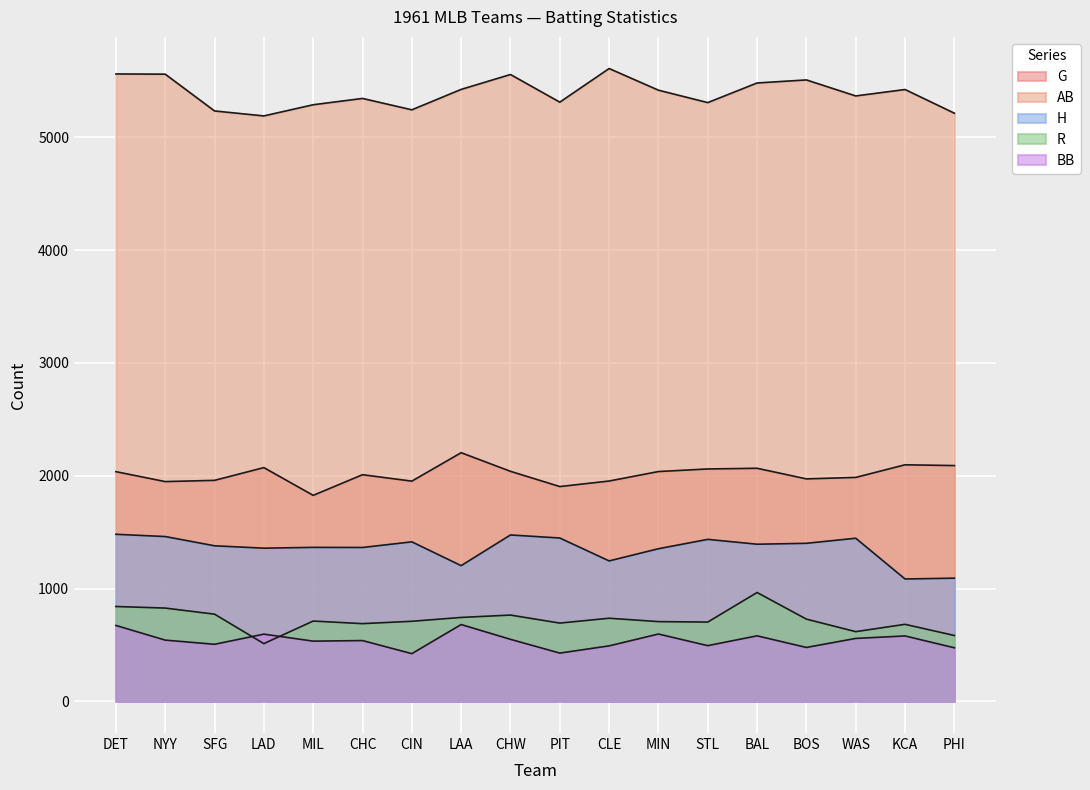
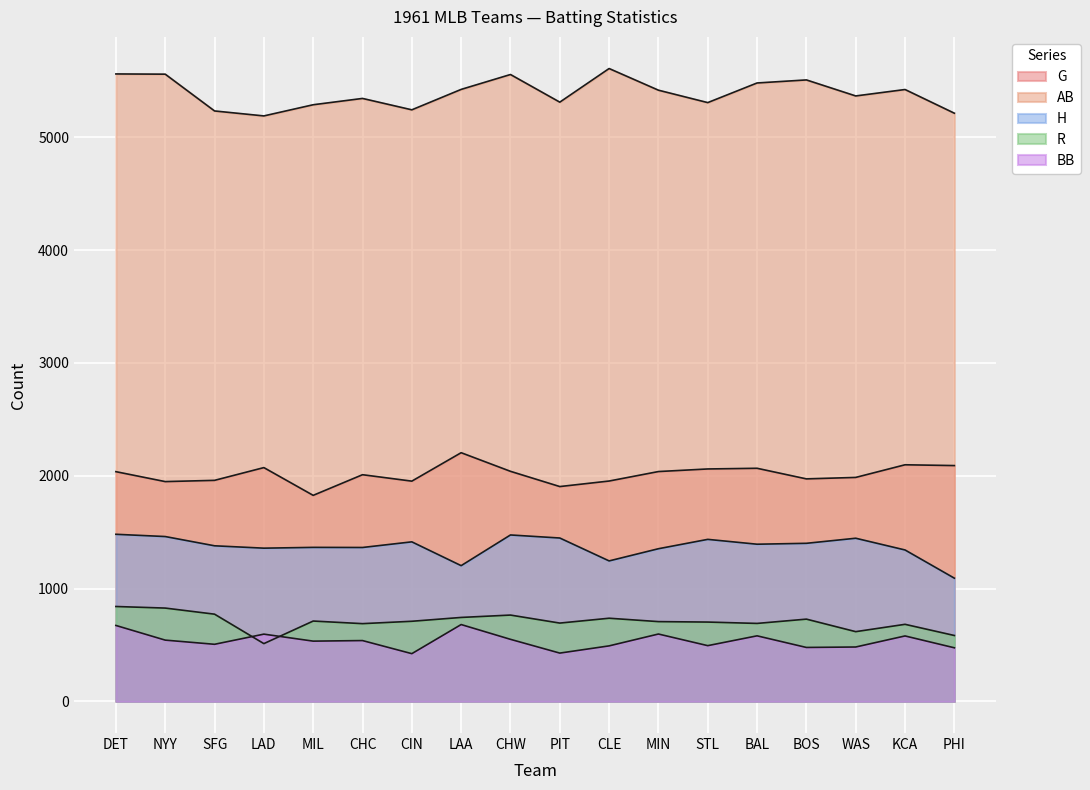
R, BAL: 970 -> 690
BB, WAS: 560 -> 480
H, KCA: 1090 -> 1340
